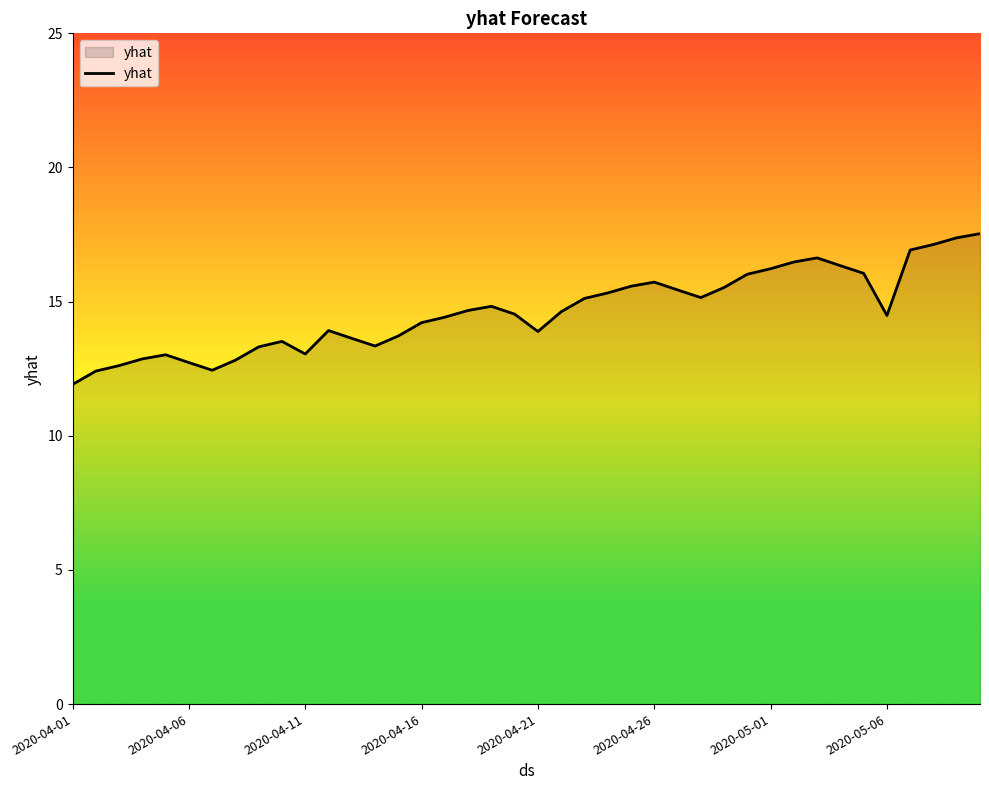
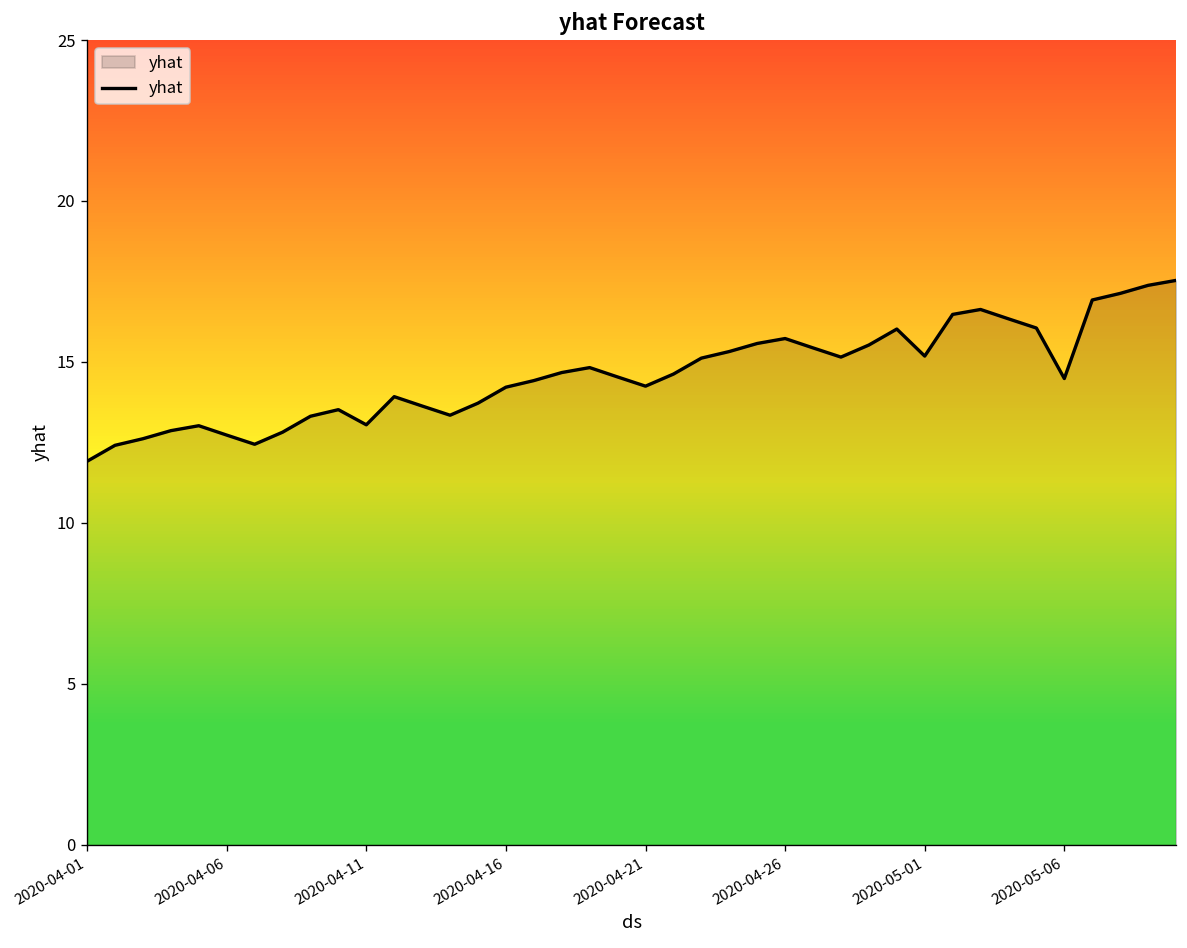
2020-04-21: 13.9 -> 14.2
2020-05-01: 16.2 -> 15.2
